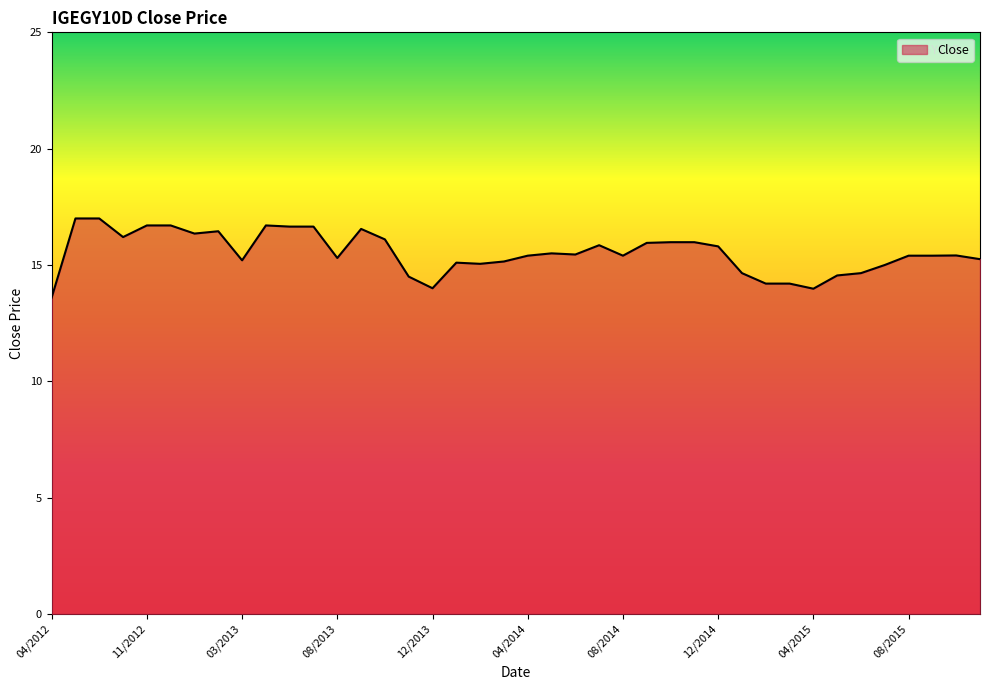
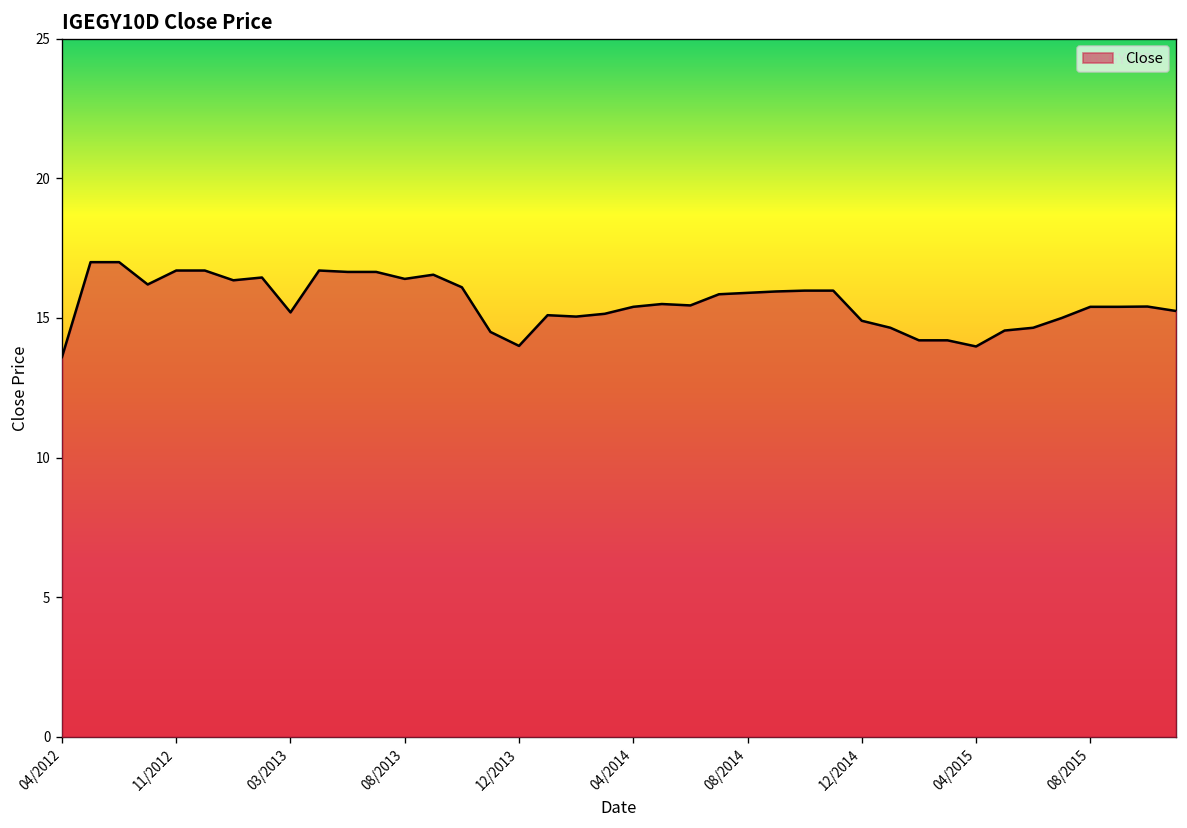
08/2013: 15.3 -> 16.4
08/2014: 15.4 -> 15.9
12/2014: 15.8 -> 14.9
